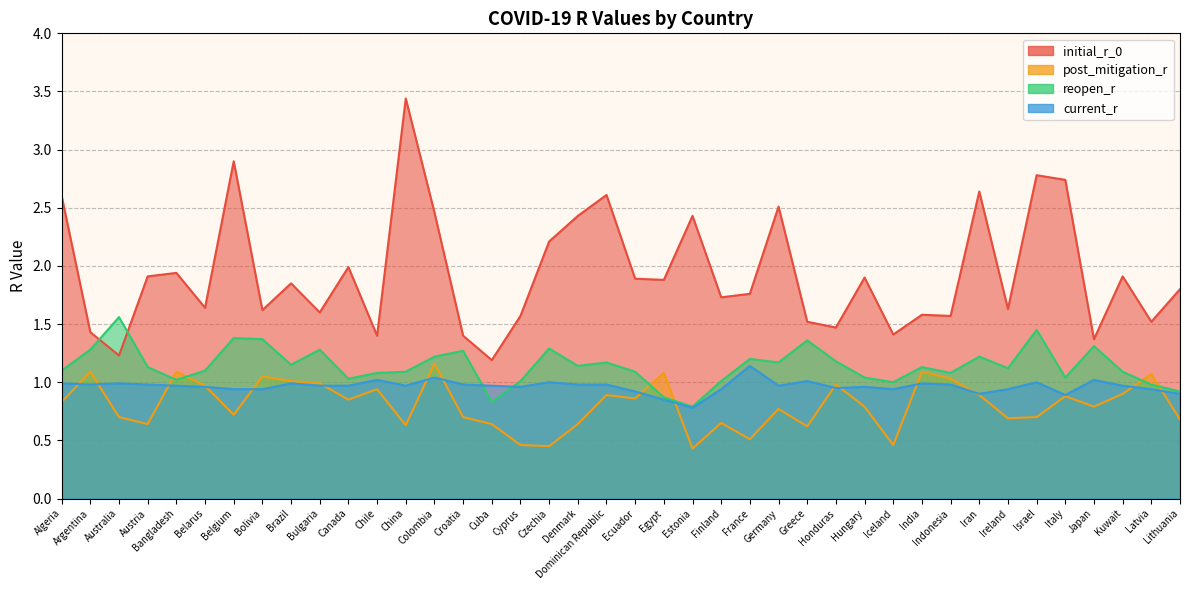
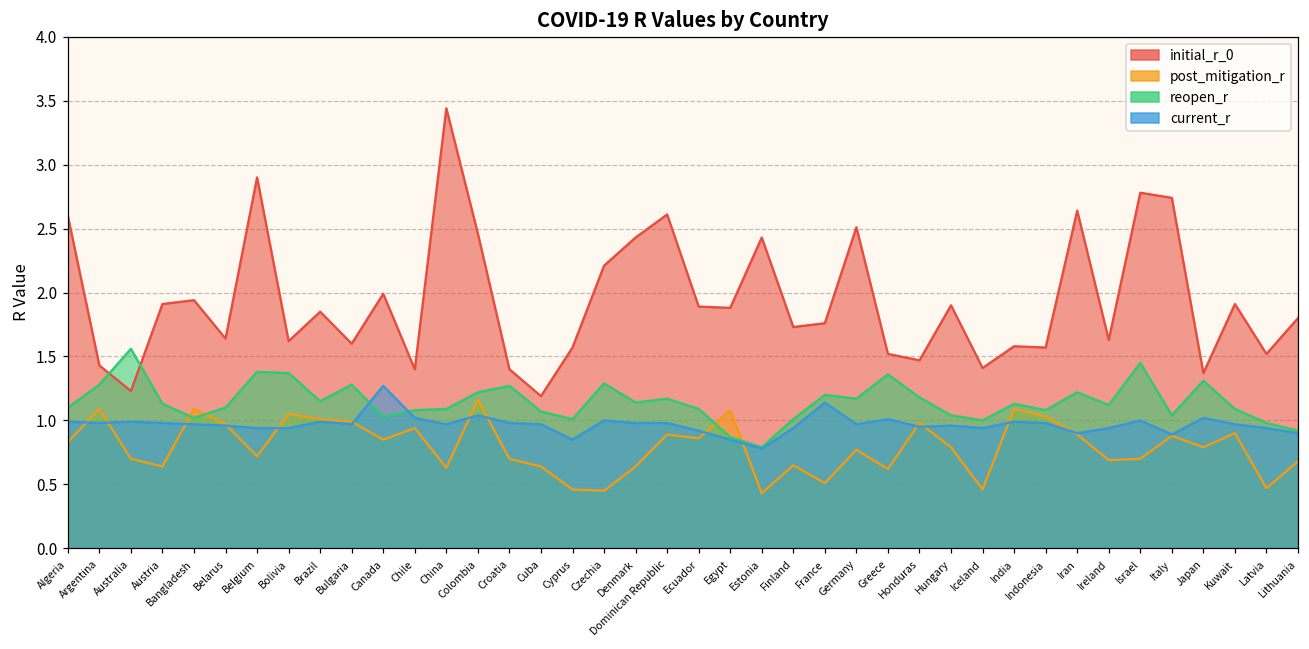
current_r, Canada: 0.97 -> 1.27
reopen_r, Cuba: 0.83 -> 1.07
current_r, Cyprus: 0.96 -> 0.85
post_mitigation_r, Latvia: 1.07 -> 0.47
